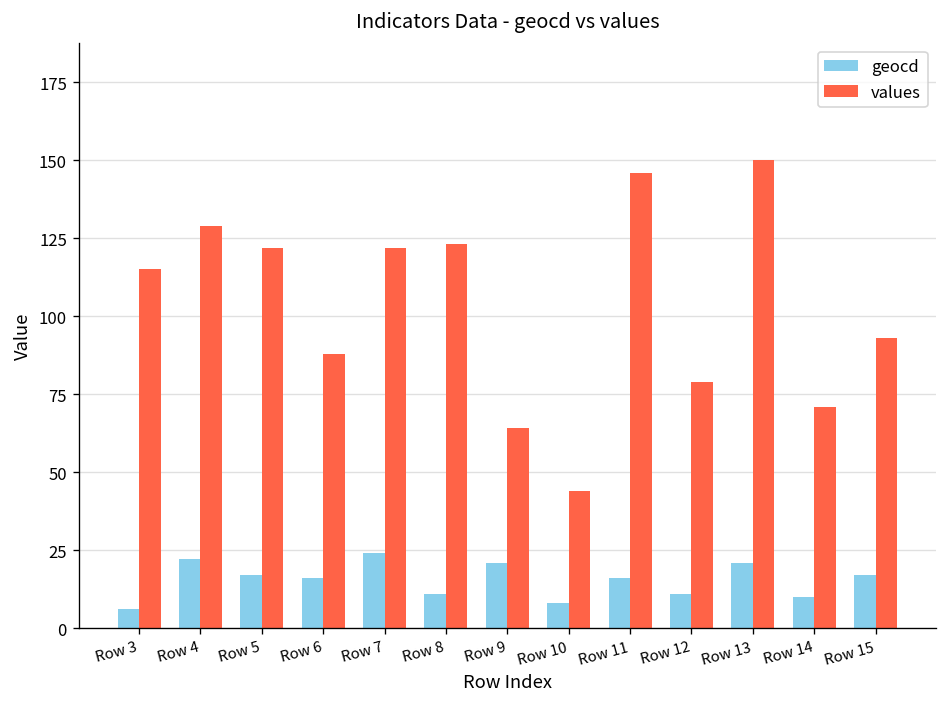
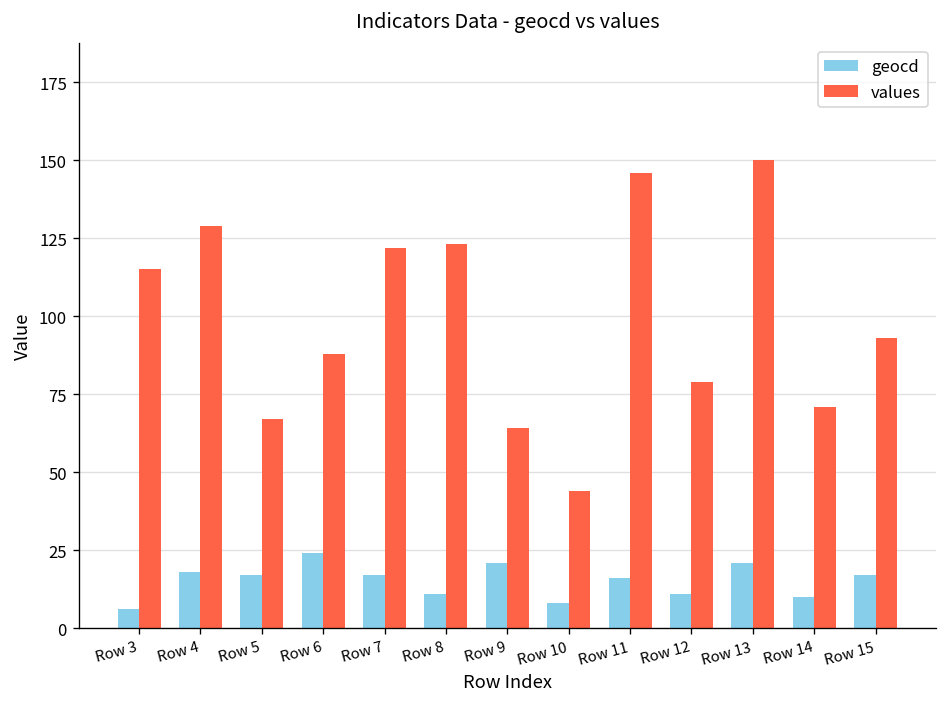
geocd, Row 4: 22 -> 18
values, Row 5: 122 -> 67
geocd, Row 6: 16 -> 24
geocd, Row 7: 24 -> 17
